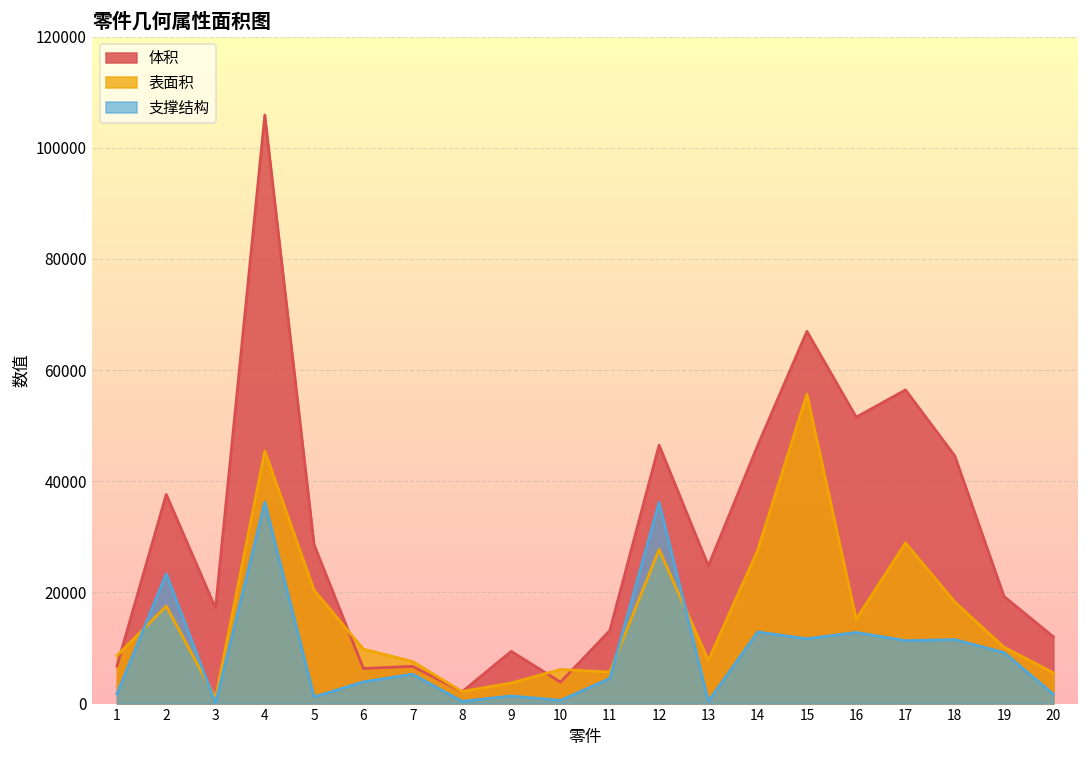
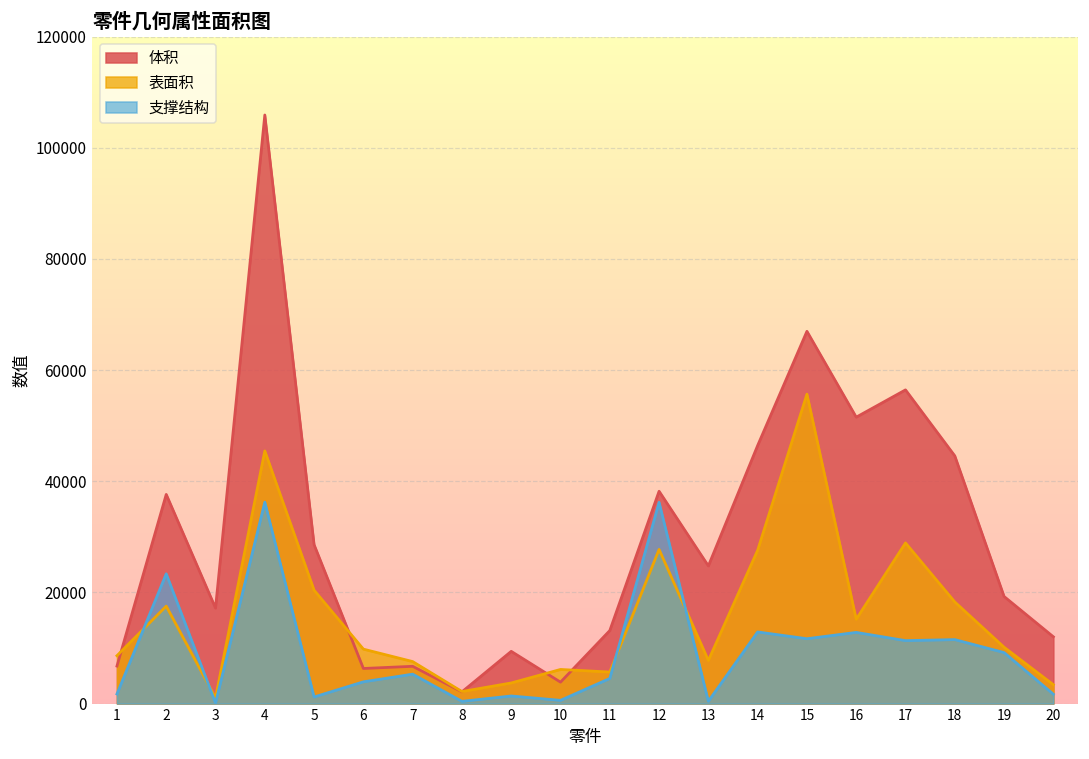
体积, 12: 47000 -> 38000
表面积, 20: 6000 -> 3000
